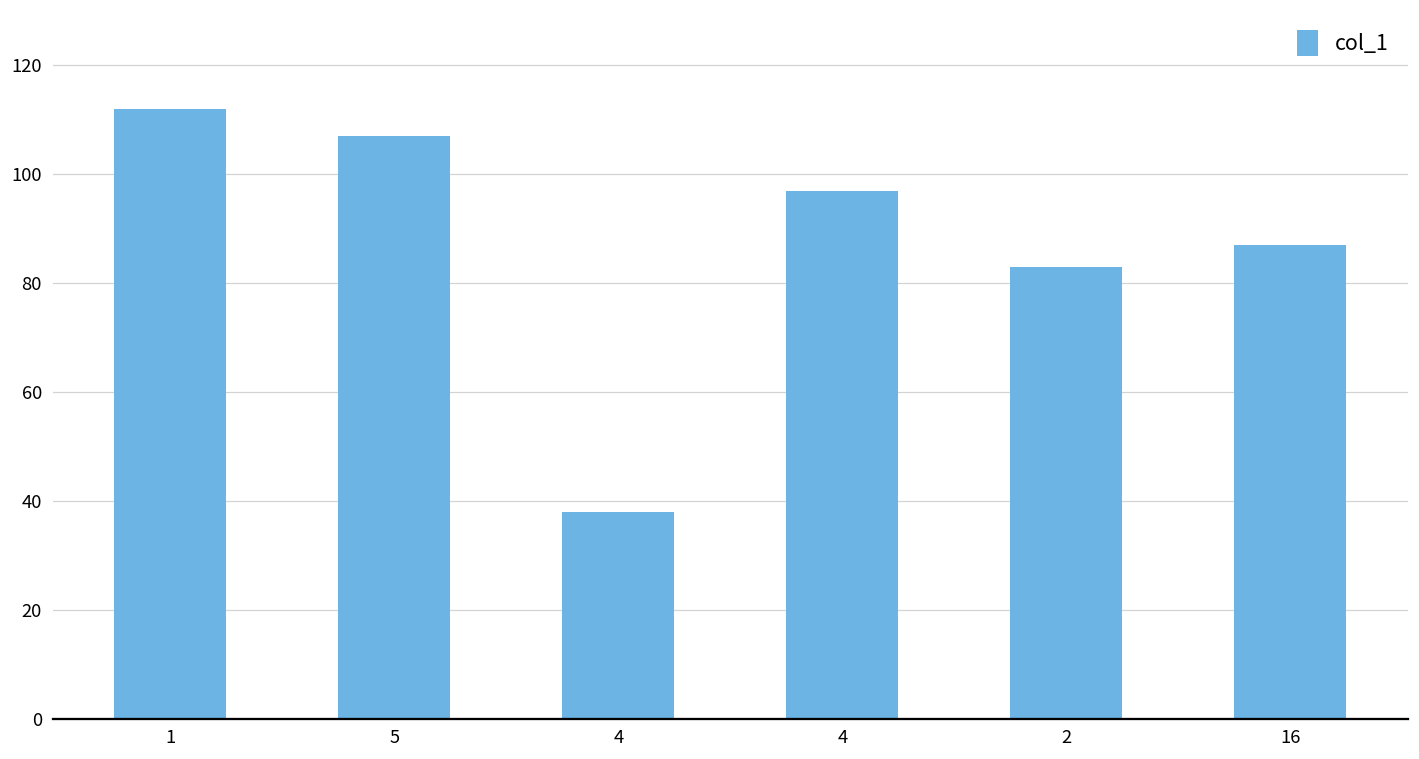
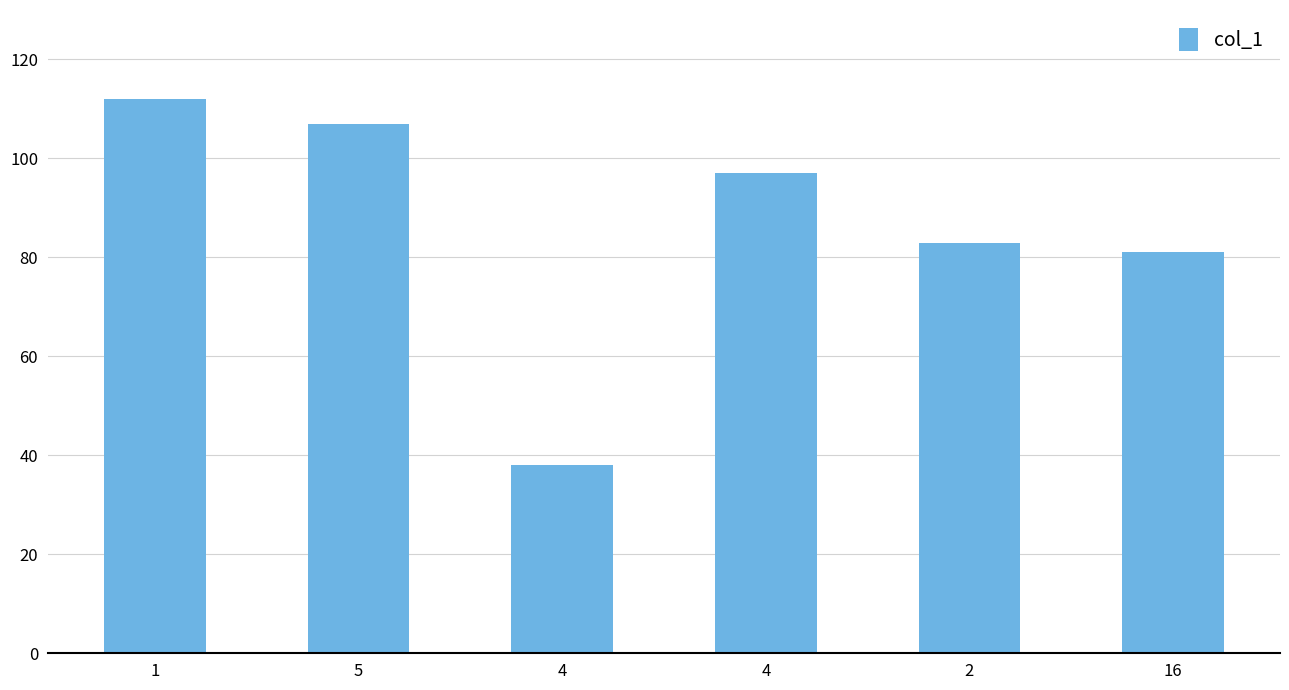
16: 87 -> 81
